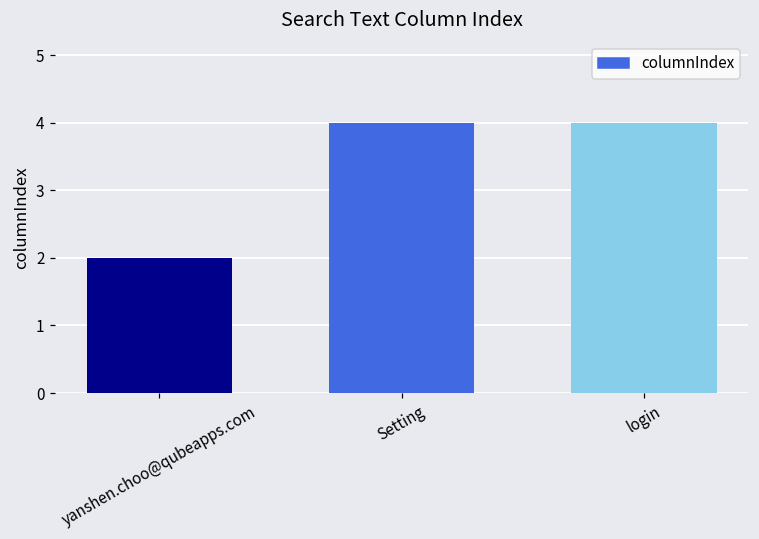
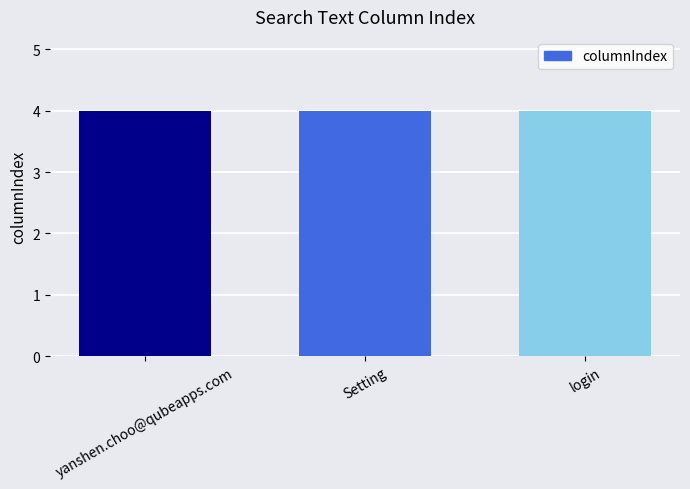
yanshen.choo@qubeapps.com: 2 -> 4
